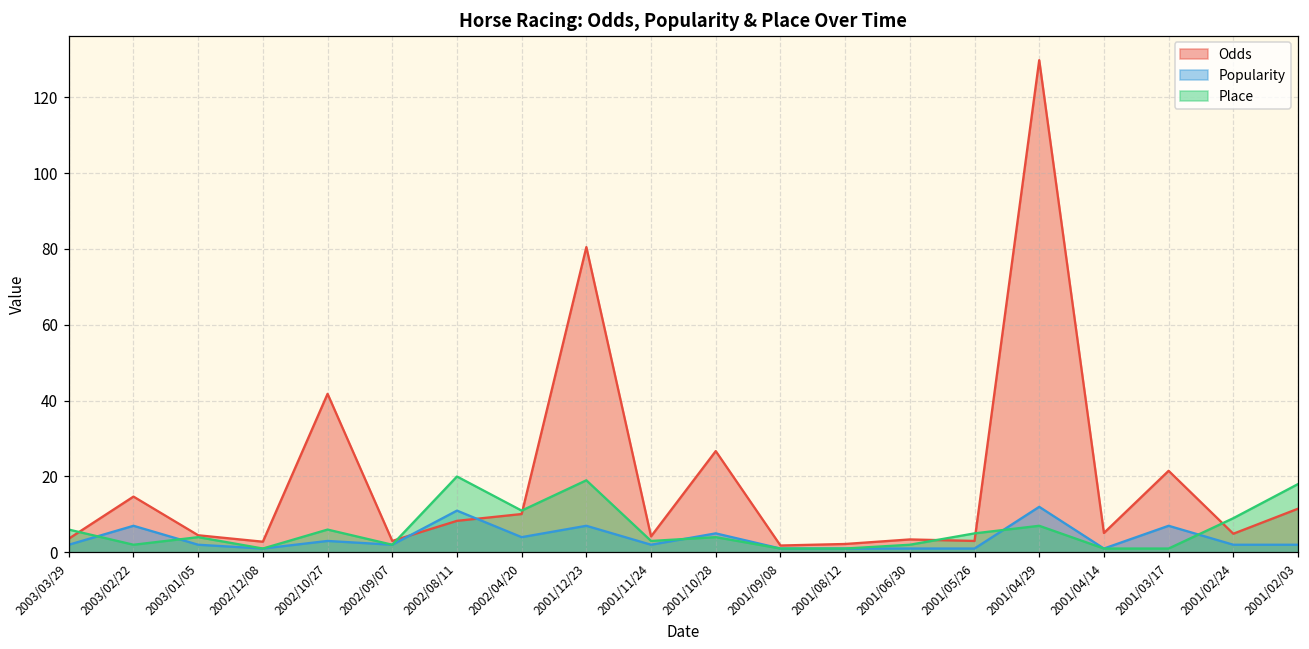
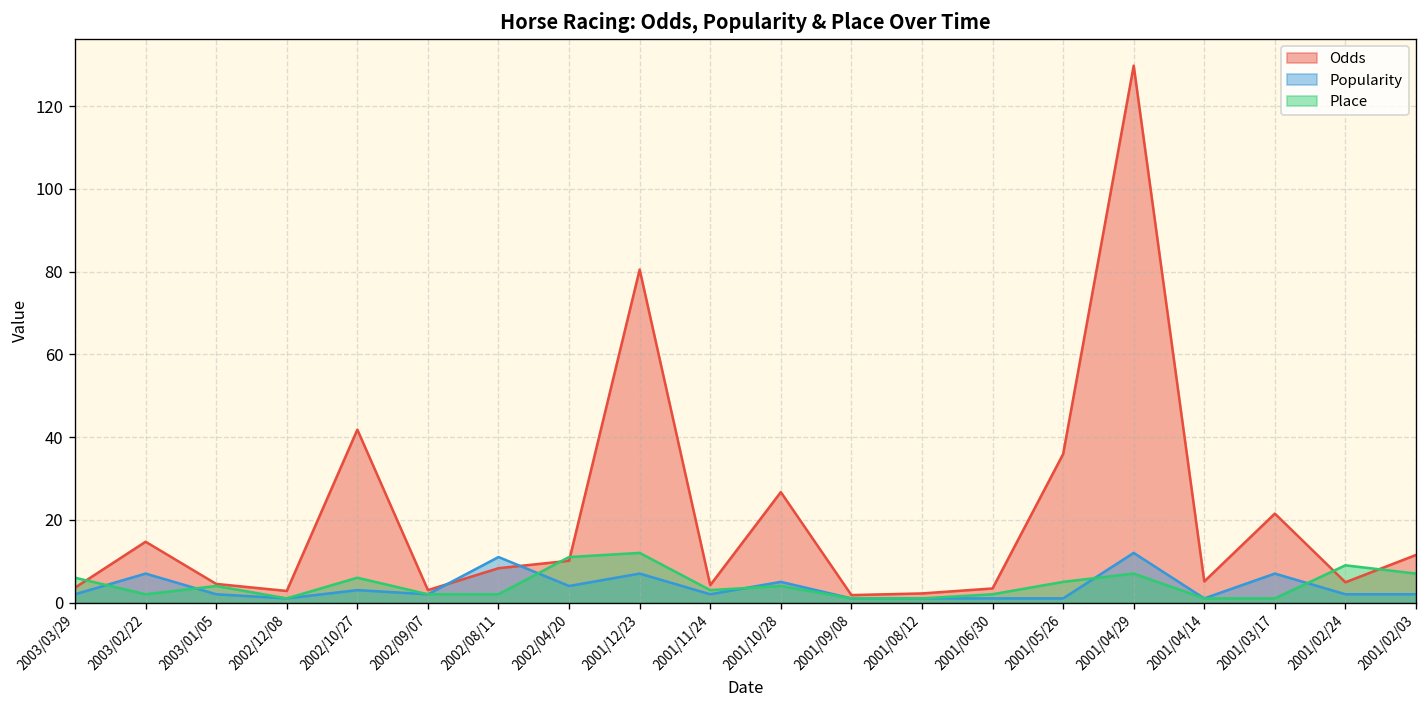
Place, 2002/08/11: 20 -> 2
Place, 2001/12/23: 19 -> 12
Odds, 2001/05/26: 3 -> 36
Place, 2001/02/03: 18 -> 7
